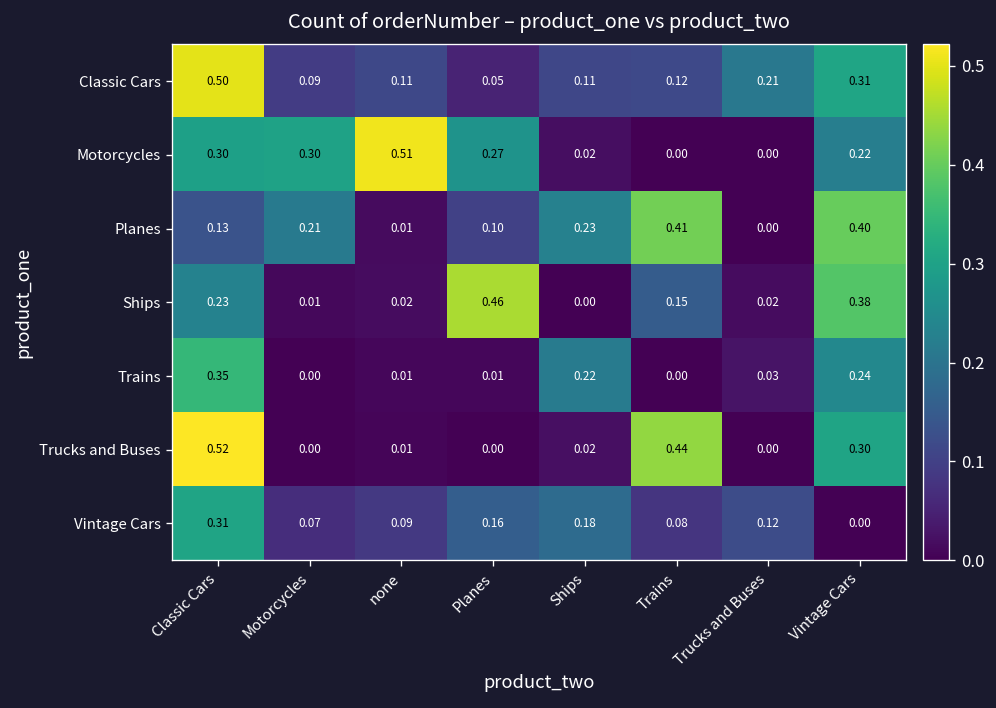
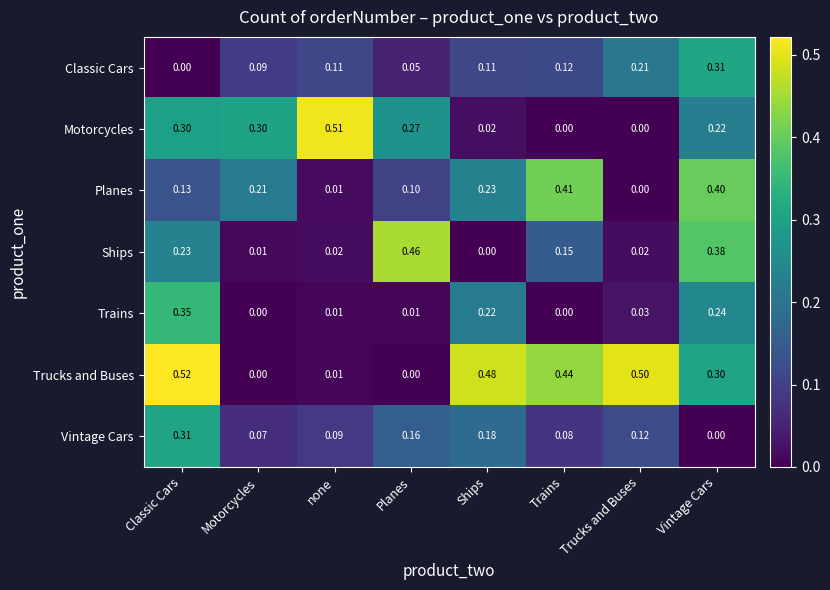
Classic Cars, Classic Cars: 0.50 -> 0.00
Trucks and Buses, Ships: 0.02 -> 0.48
Trucks and Buses, Trucks and Buses: 0.00 -> 0.50
